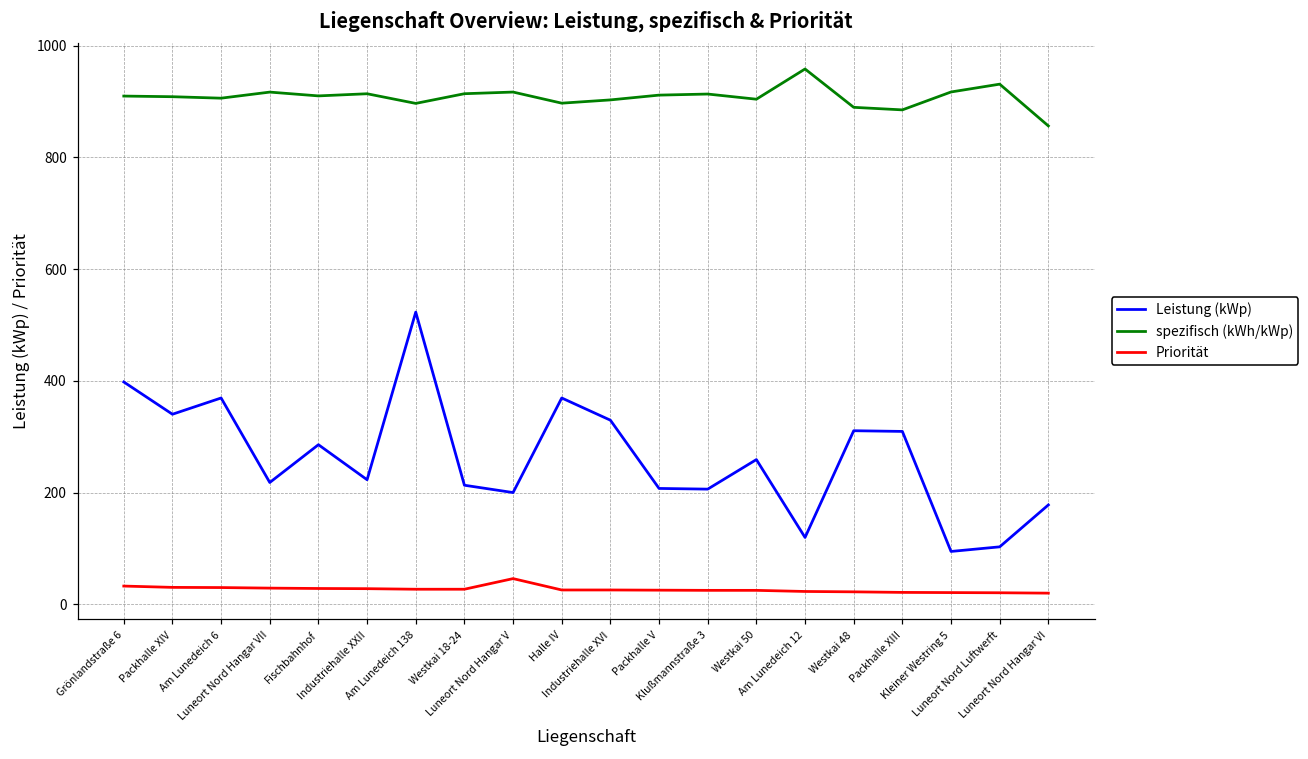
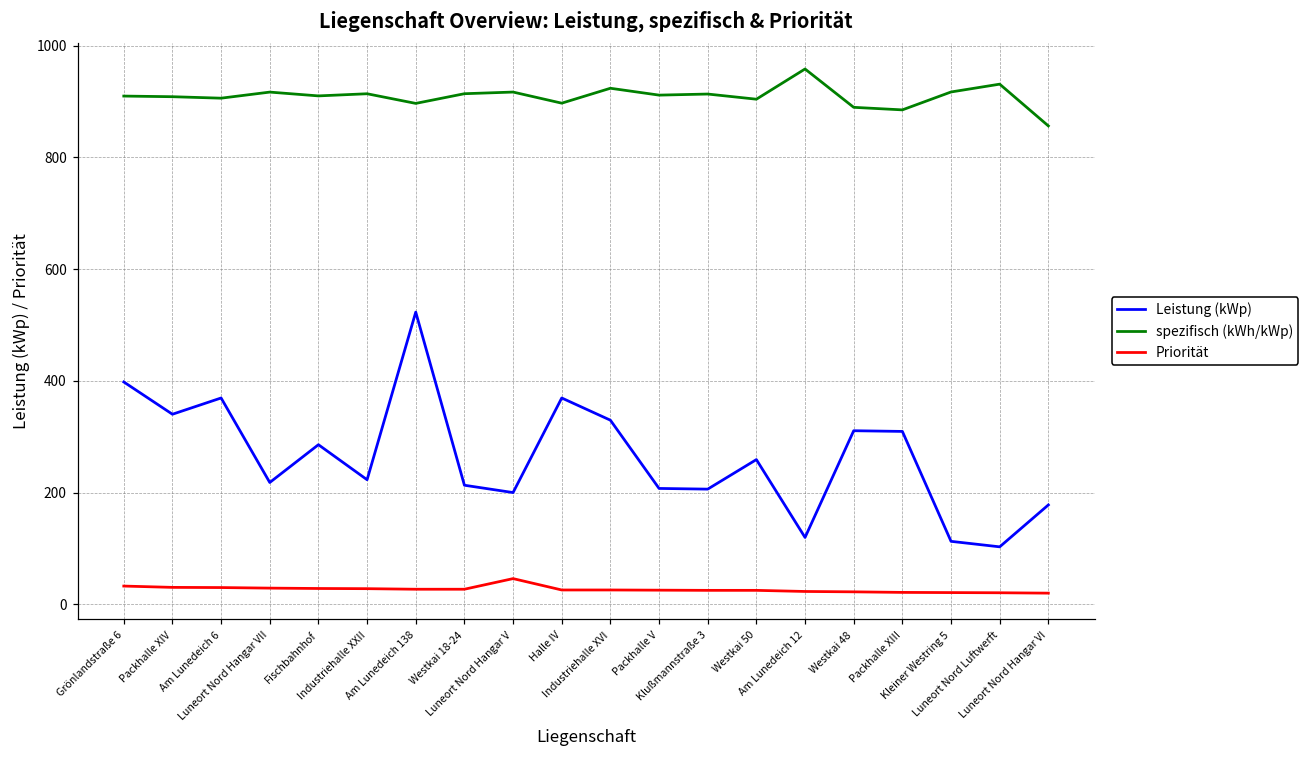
spezifisch (kWh/kWp), Industriehalle XVI: 900 -> 920
Leistung (kWp), Kleiner Westring 5: 90 -> 110
